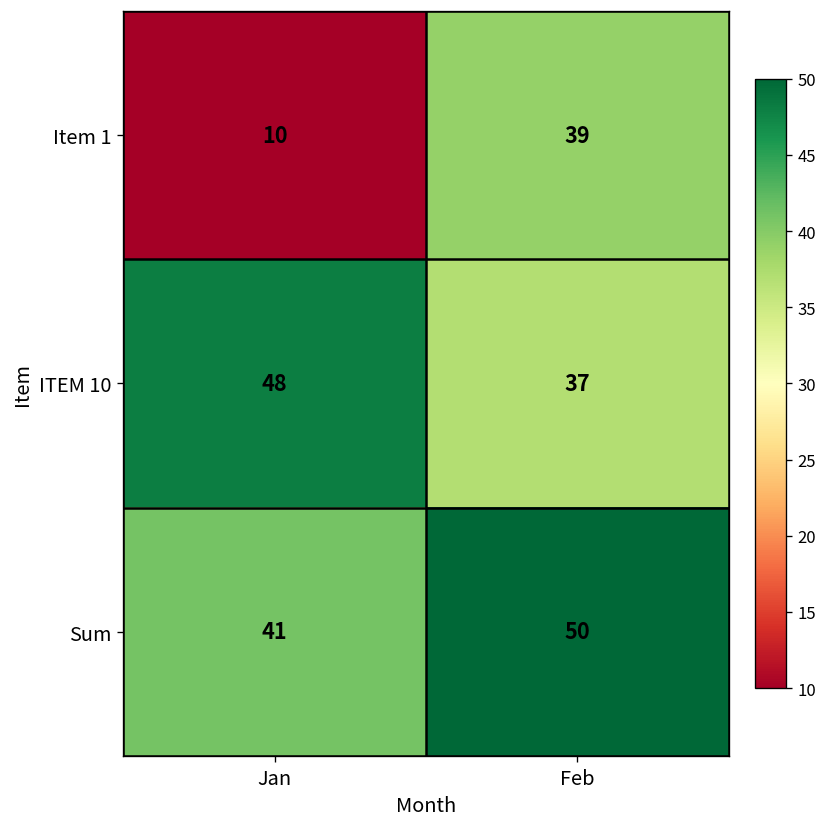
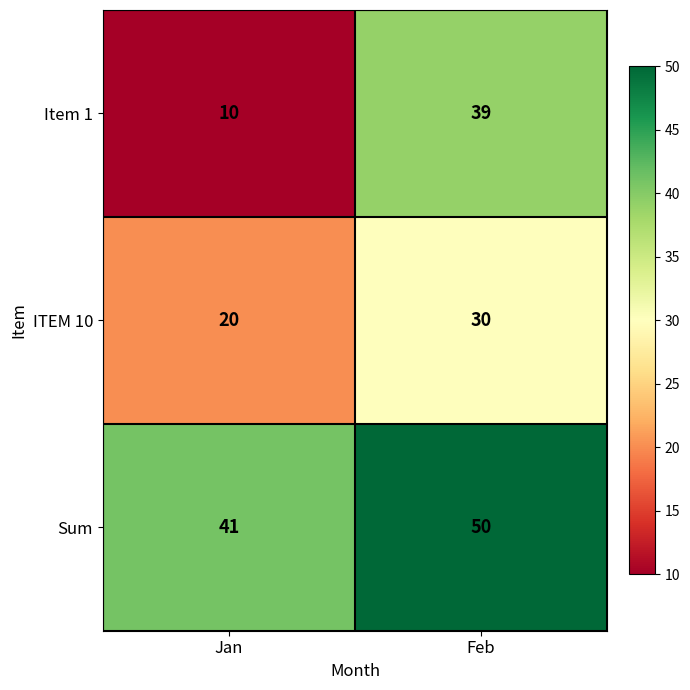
ITEM 10, Jan: 48 -> 20
ITEM 10, Feb: 37 -> 30
